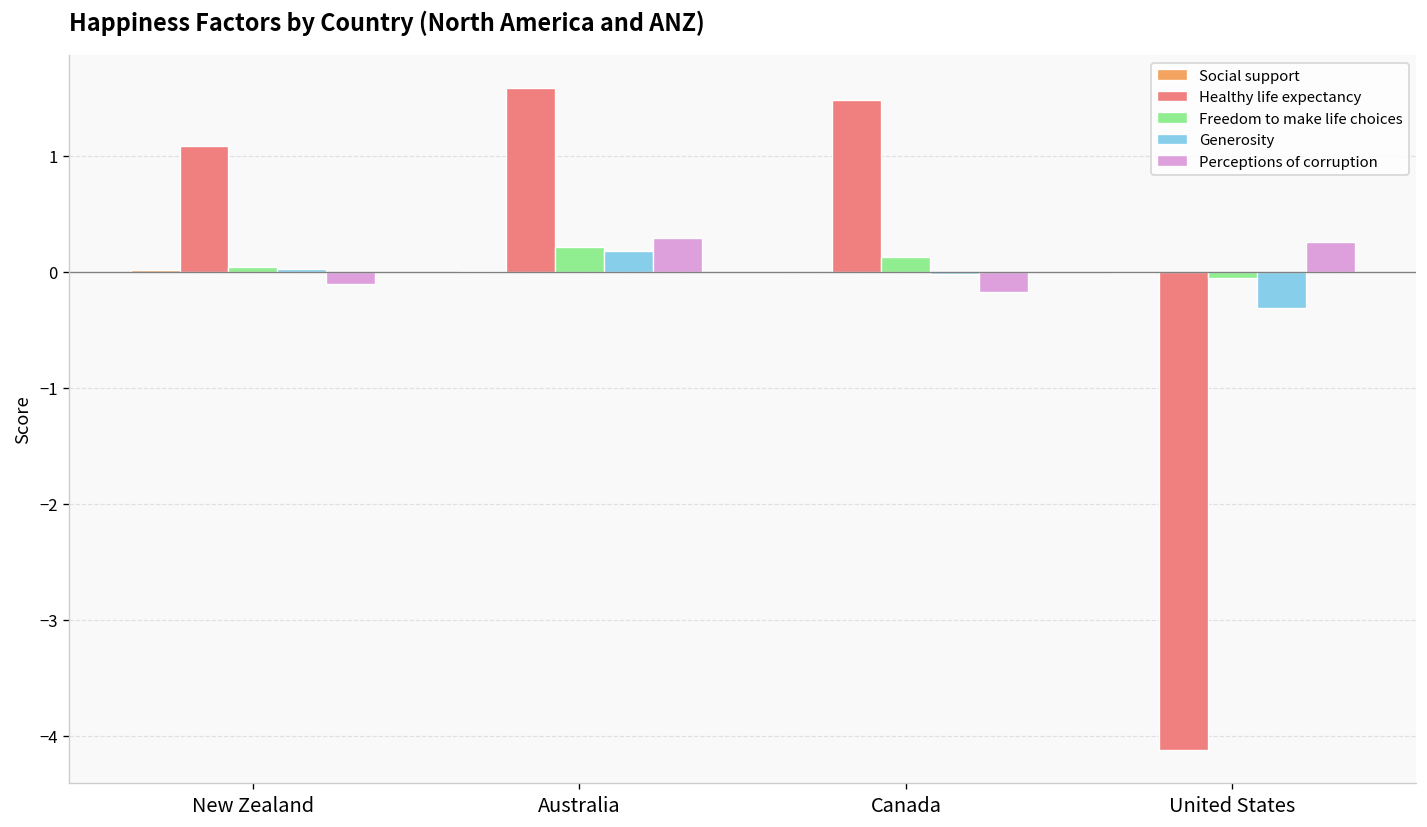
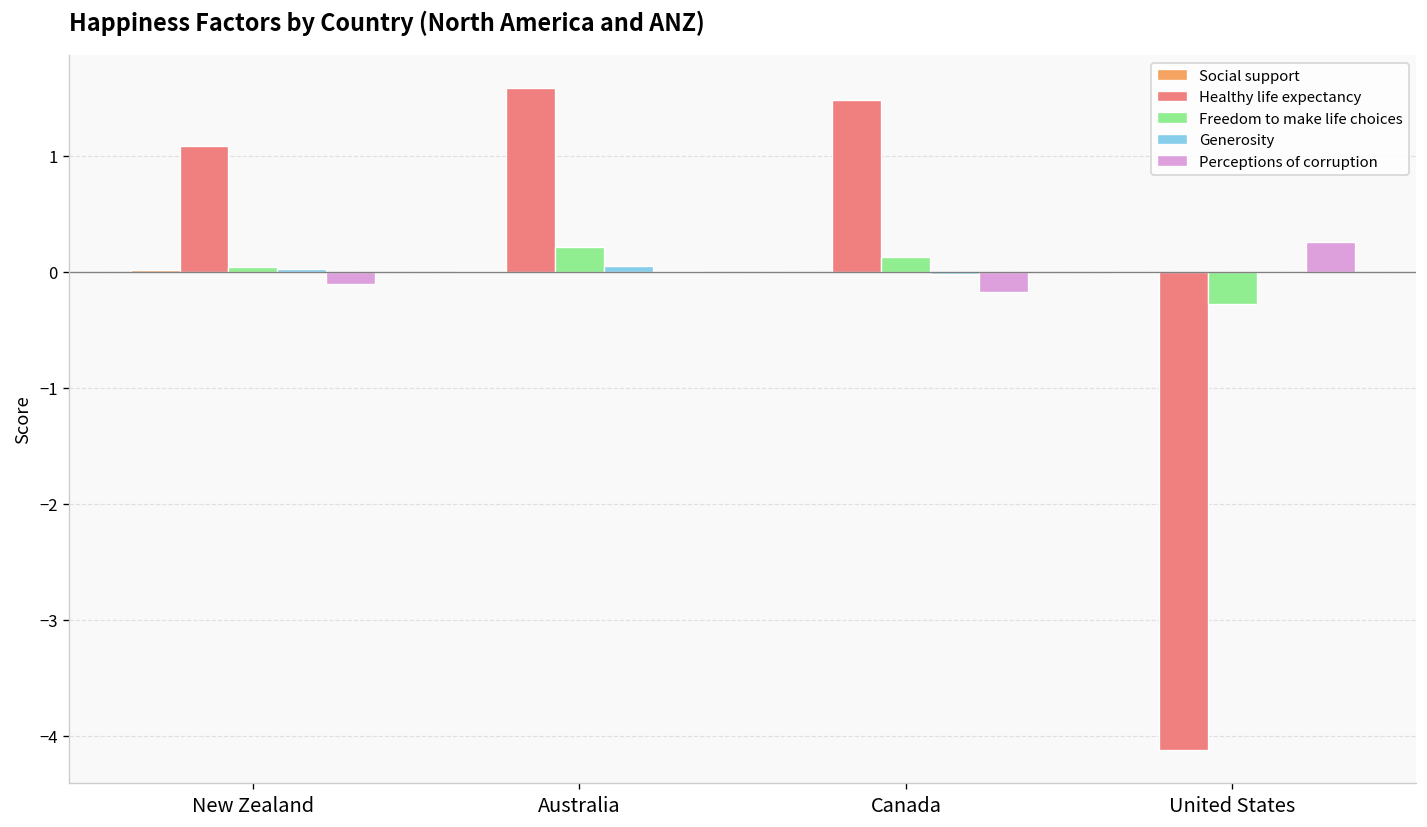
Generosity, Australia: 0.2 -> 0.1
Perceptions of corruption, Australia: 0.3 -> 0.0
Freedom to make life choices, United States: -0.1 -> -0.3
Generosity, United States: -0.3 -> 0.0
